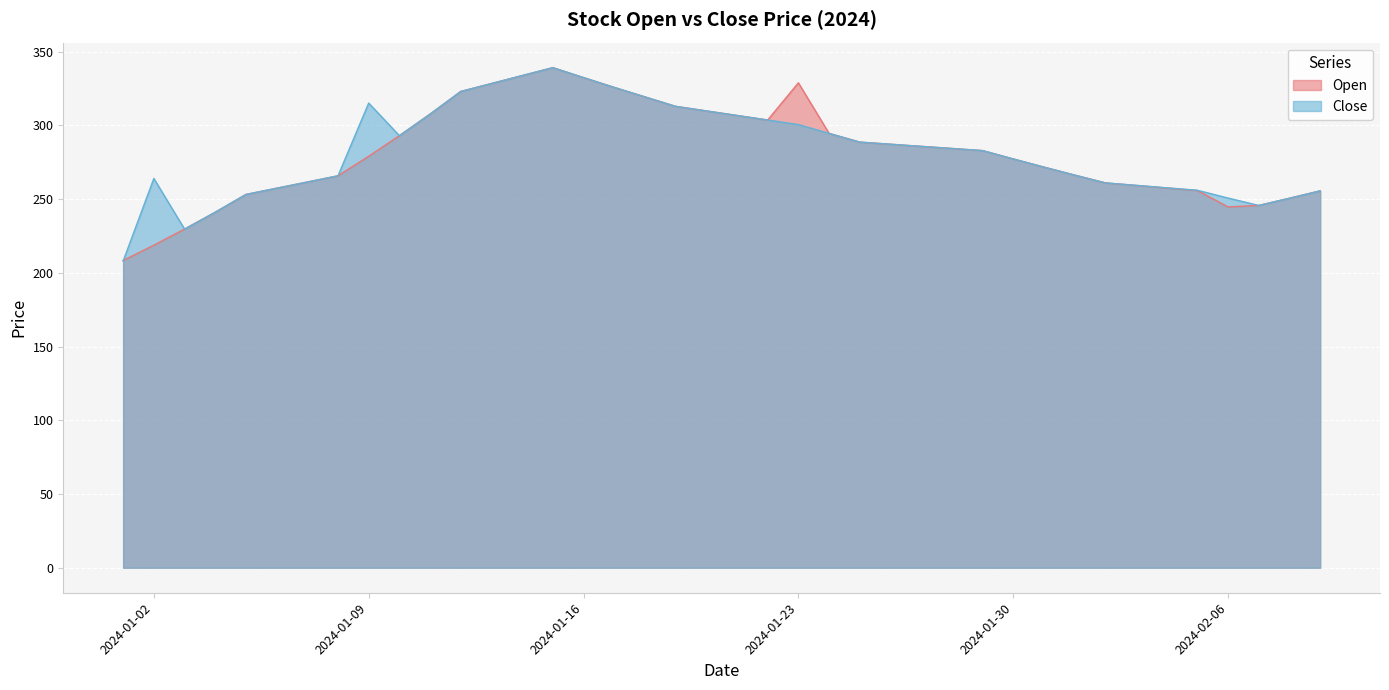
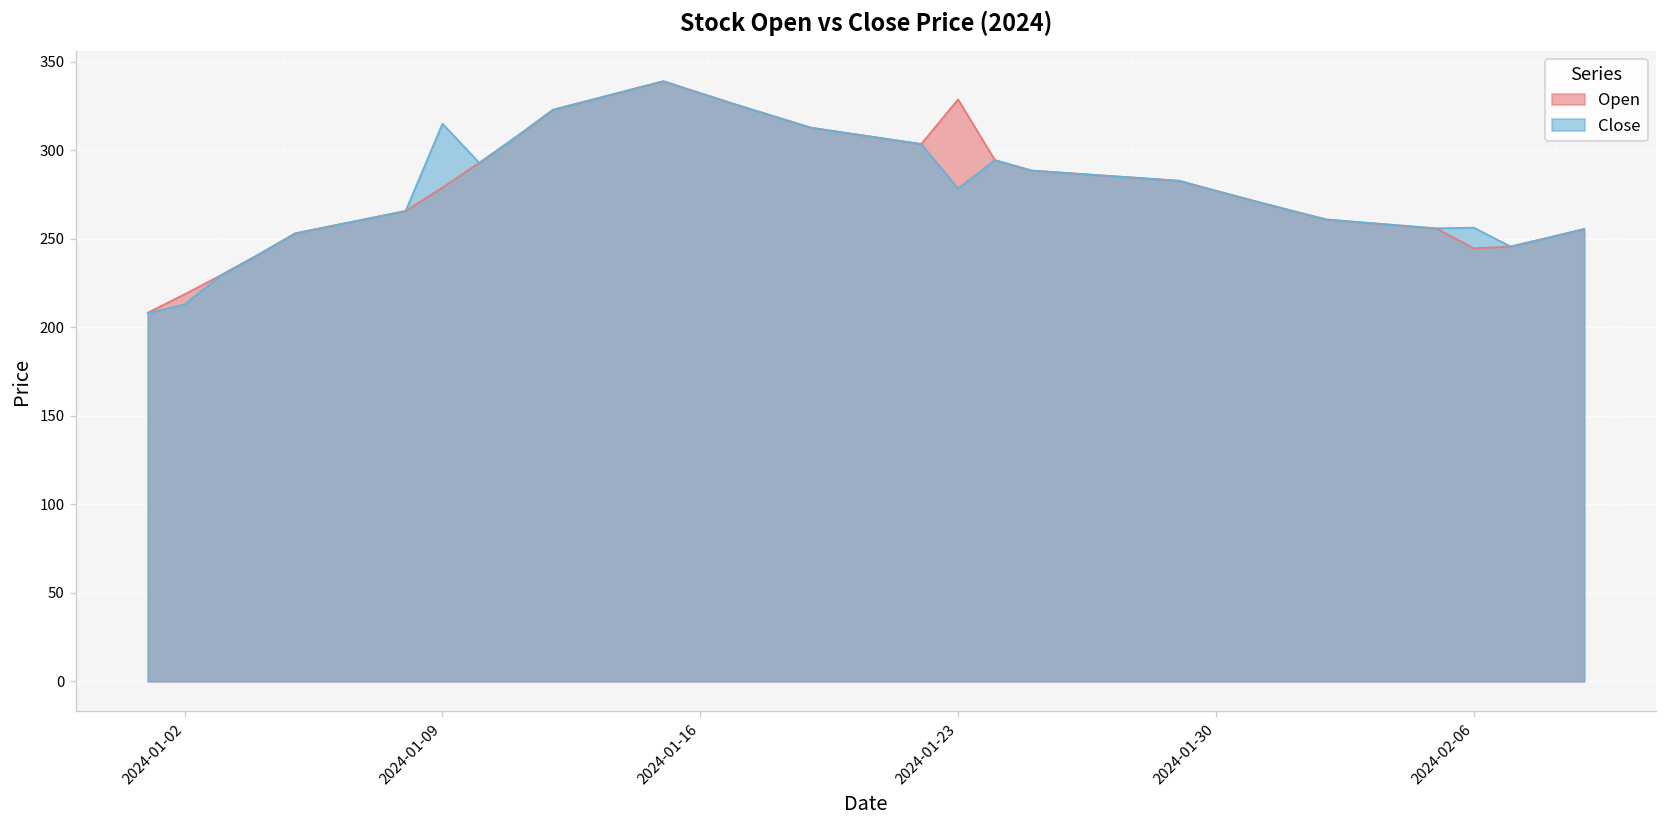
Close, 2024-01-02: 264 -> 213
Close, 2024-01-23: 301 -> 279
Close, 2024-02-06: 251 -> 256
